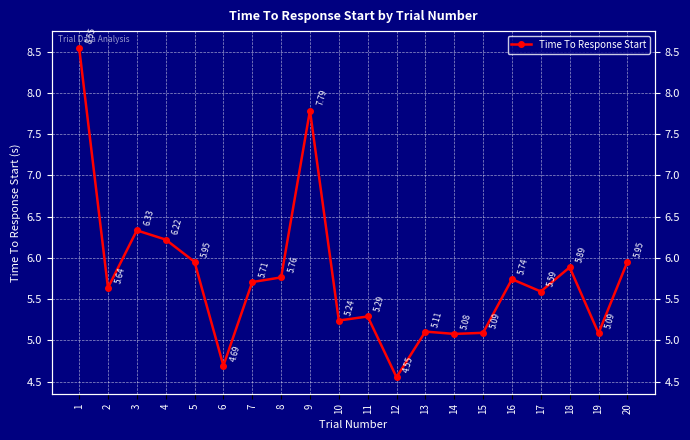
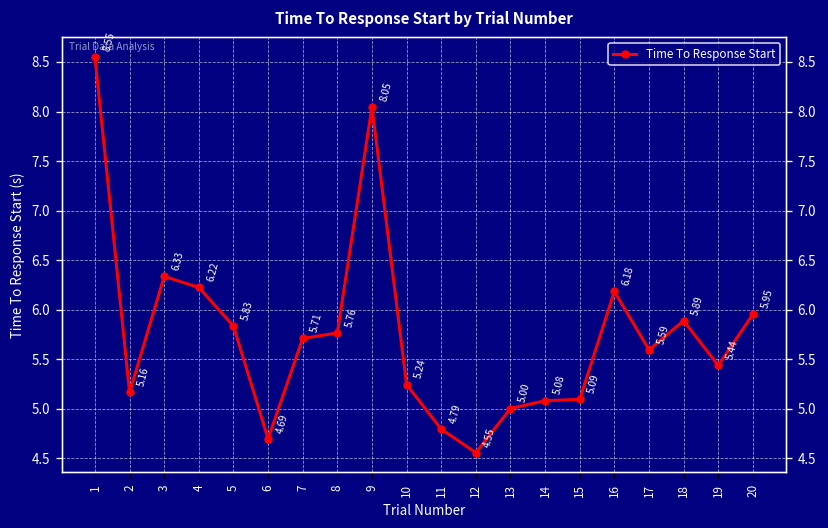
2: 5.64 -> 5.16
5: 5.95 -> 5.83
9: 7.79 -> 8.05
11: 5.29 -> 4.79
13: 5.11 -> 5.00
16: 5.74 -> 6.18
19: 5.09 -> 5.44
